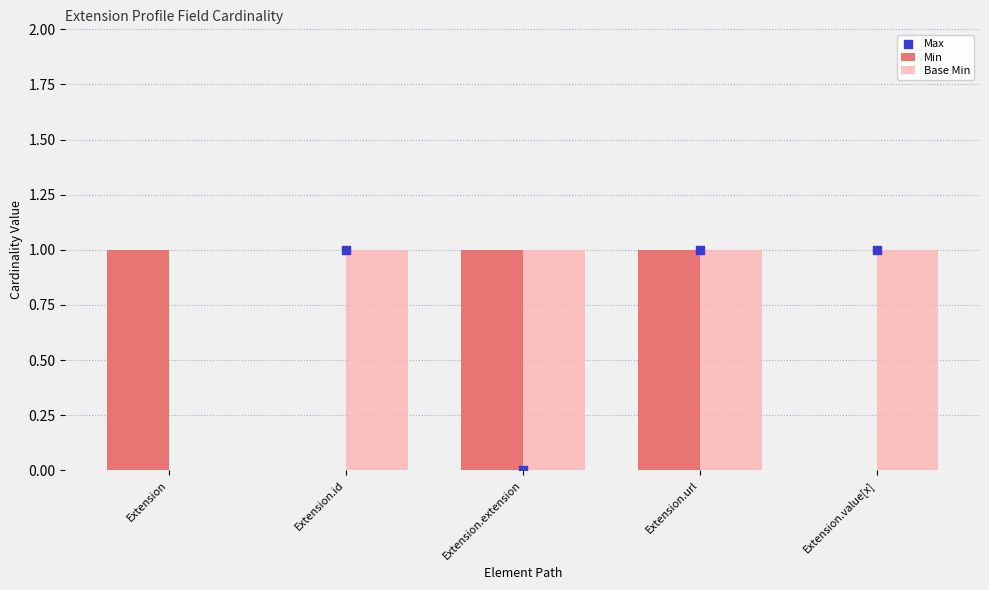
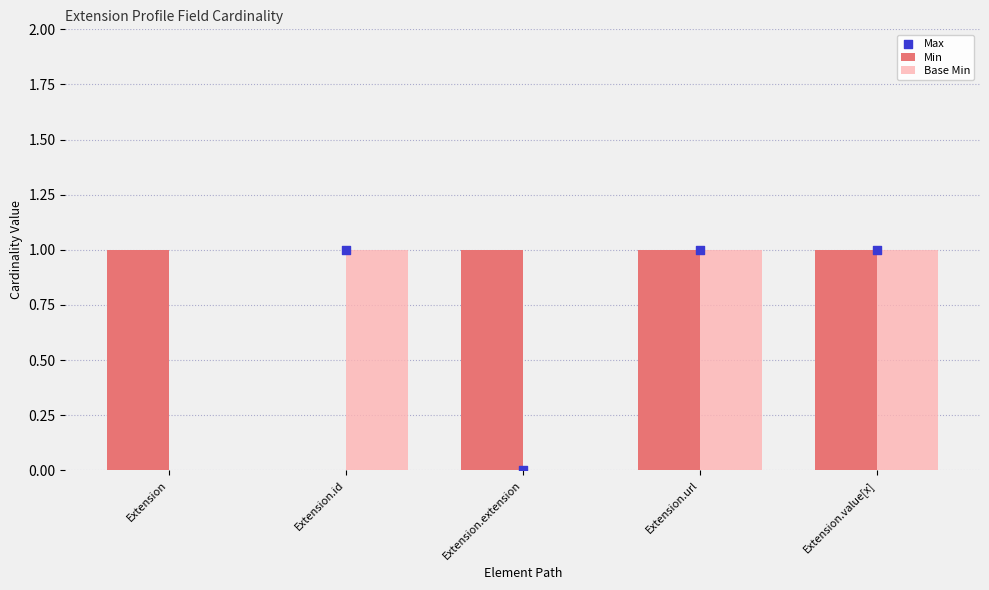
Base Min, Extension.extension: 1 -> 0
Min, Extension.value[x]: 0 -> 1
